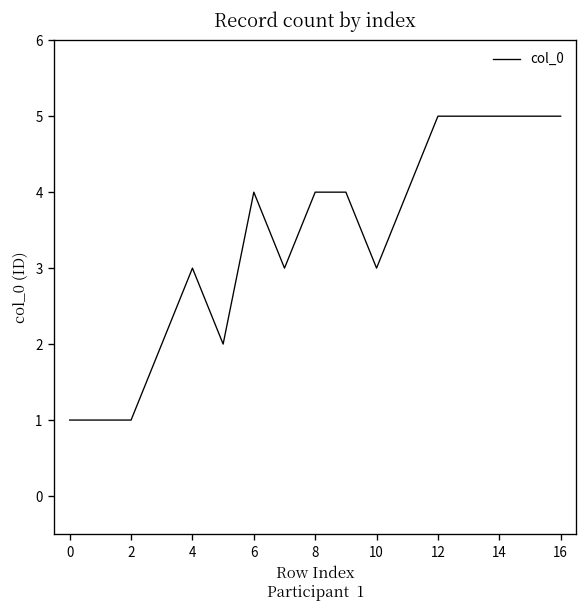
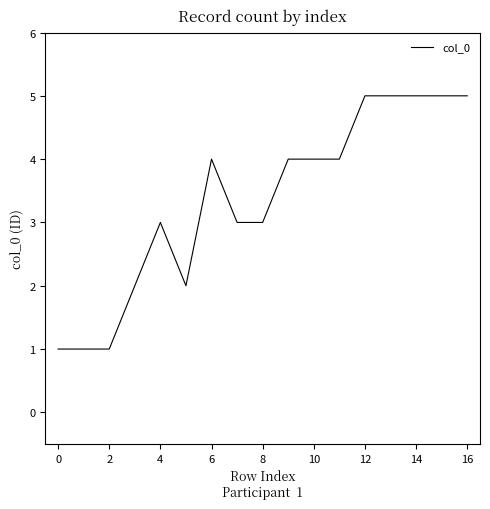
8: 4 -> 3
10: 3 -> 4
